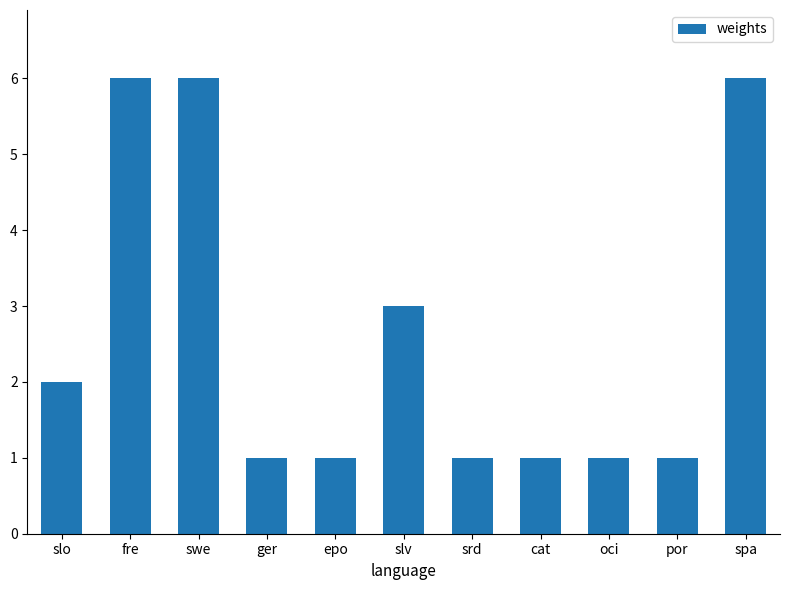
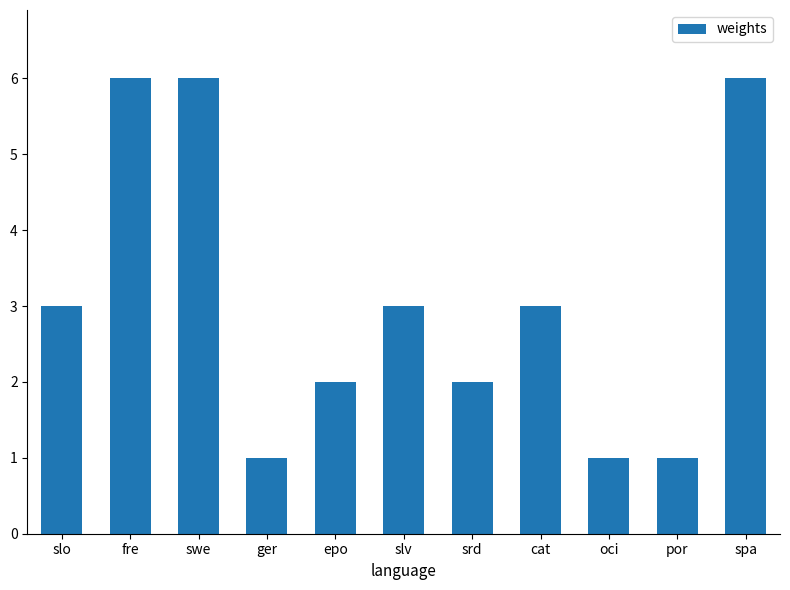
slo: 2 -> 3
epo: 1 -> 2
srd: 1 -> 2
cat: 1 -> 3
